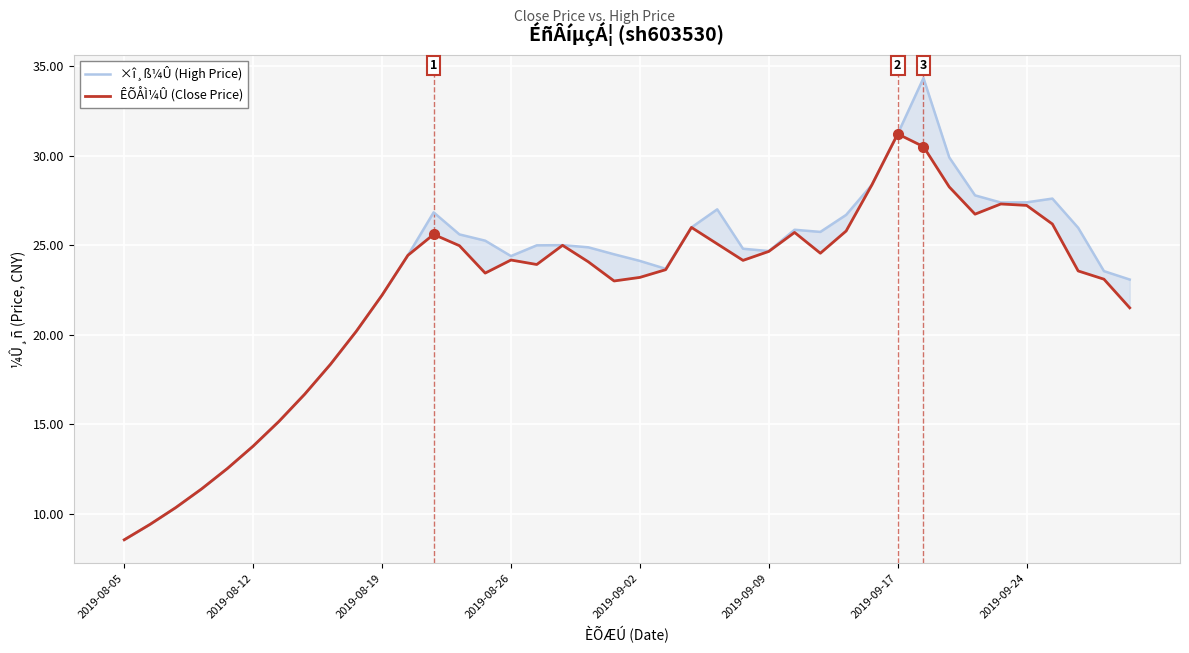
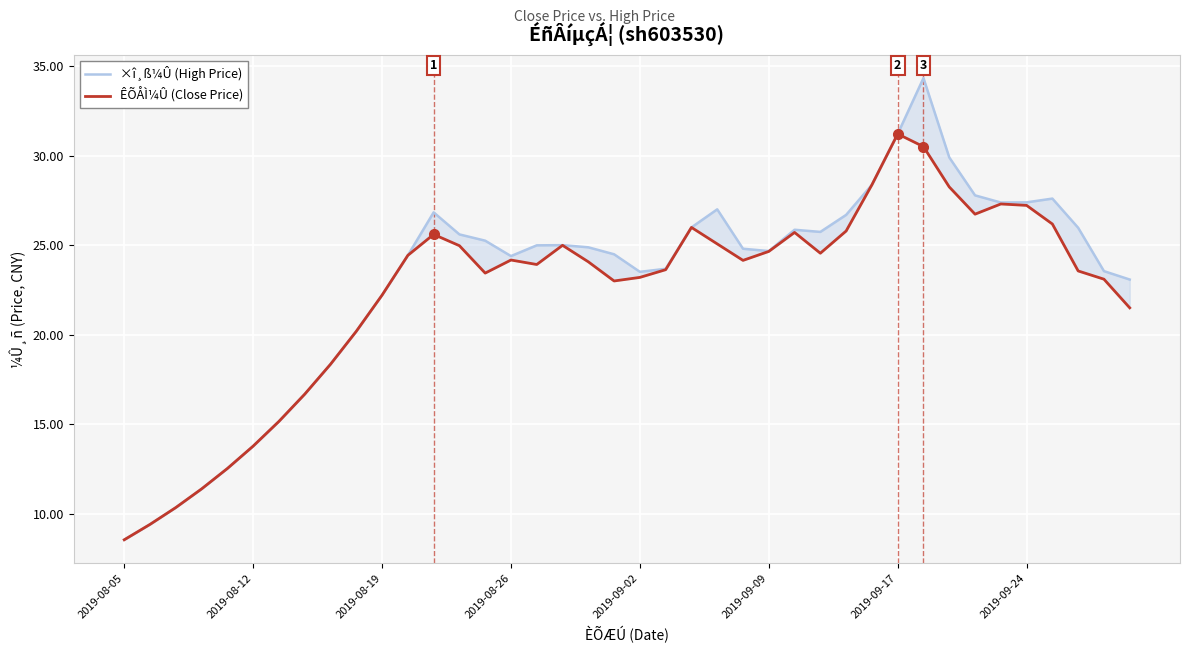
×î¸ß¼Û (High Price), 2019-09-02: 24.1 -> 23.5
